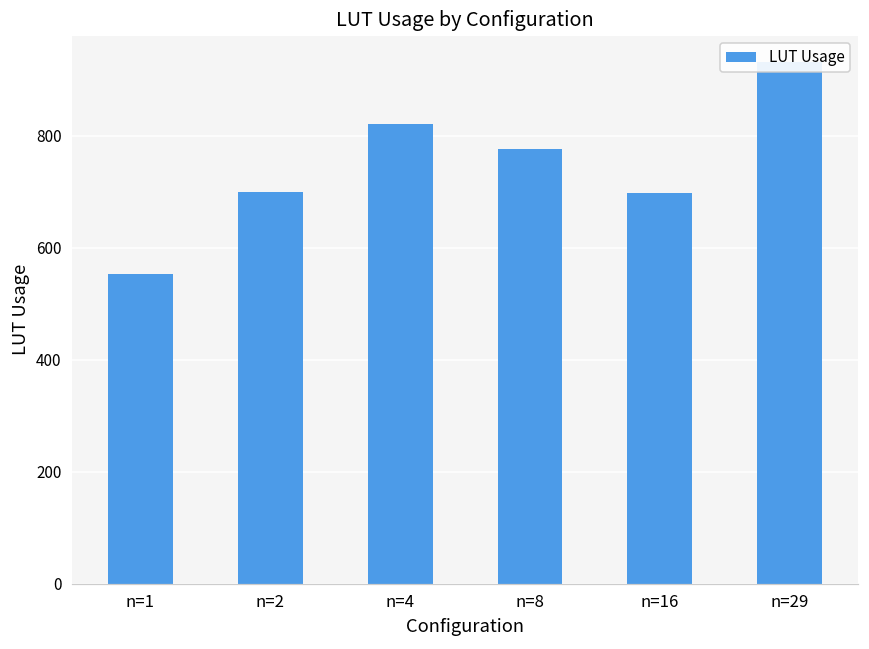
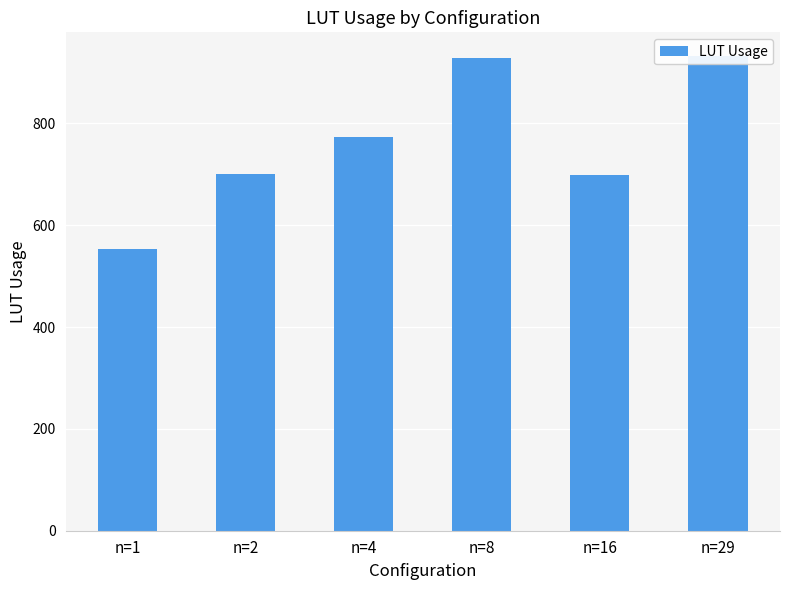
n=4: 820 -> 770
n=8: 780 -> 930
